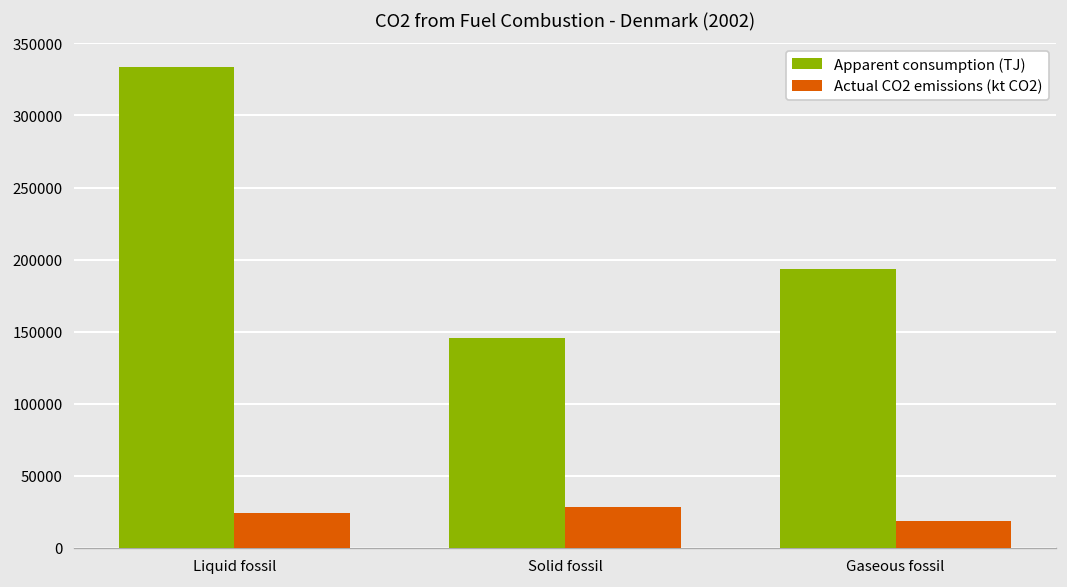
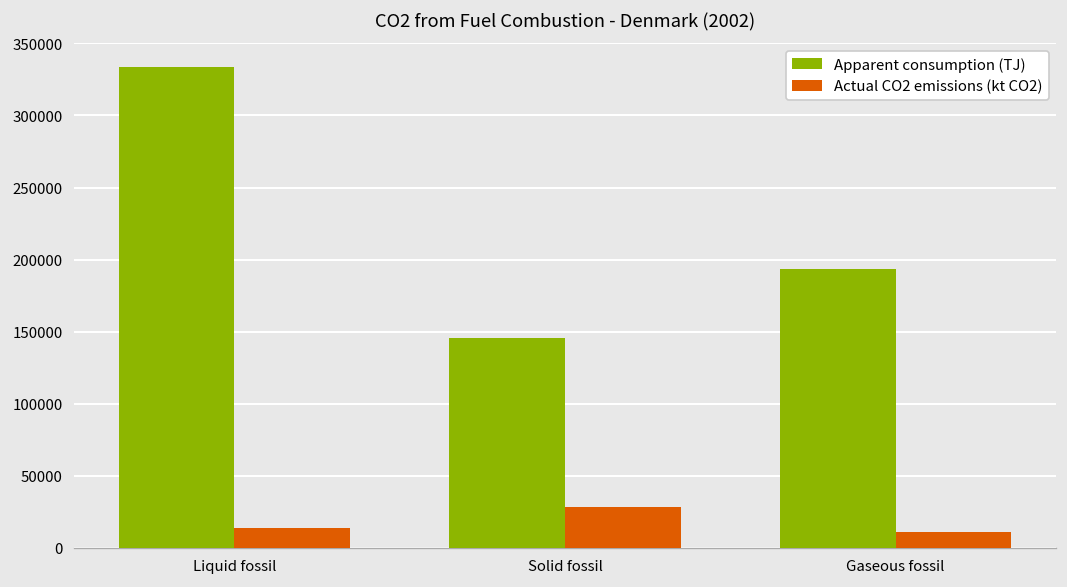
Actual CO2 emissions (kt CO2), Liquid fossil: 24000 -> 14000
Actual CO2 emissions (kt CO2), Gaseous fossil: 19000 -> 11000
